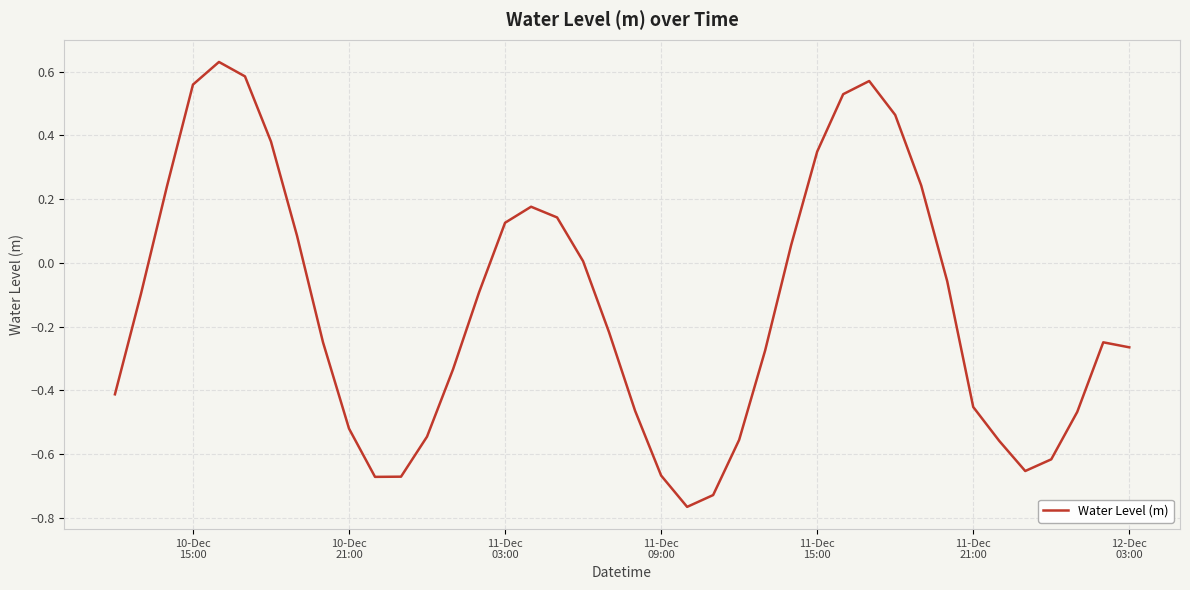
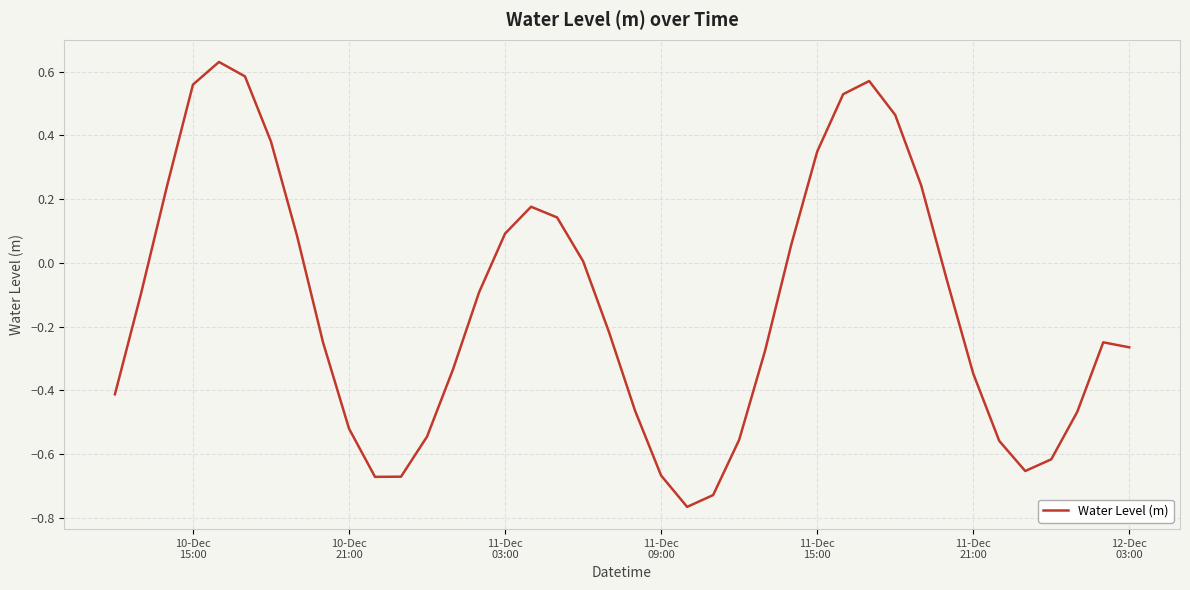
11-Dec 03:00: 0.13 -> 0.09
11-Dec 21:00: -0.45 -> -0.35
